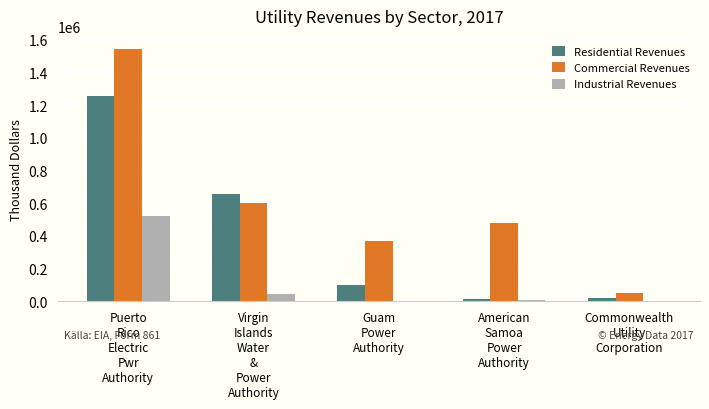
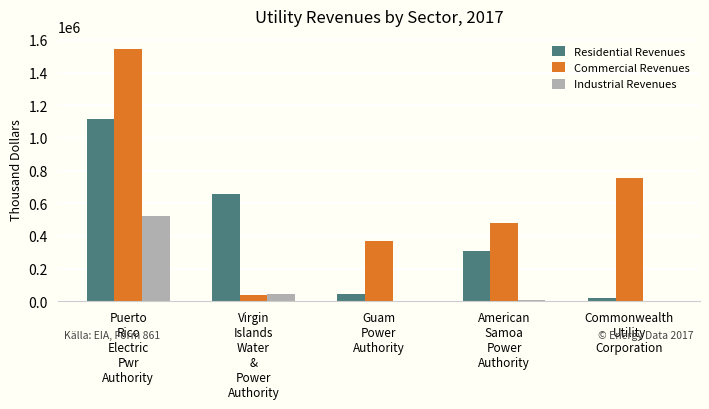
Residential Revenues, Puerto Rico Electric Pwr Authority: 1260000 -> 1120000
Commercial Revenues, Virgin Islands Water & Power Authority: 600000 -> 40000
Residential Revenues, Guam Power Authority: 100000 -> 40000
Residential Revenues, American Samoa Power Authority: 20000 -> 310000
Commercial Revenues, Commonwealth Utility Corporation: 50000 -> 760000
